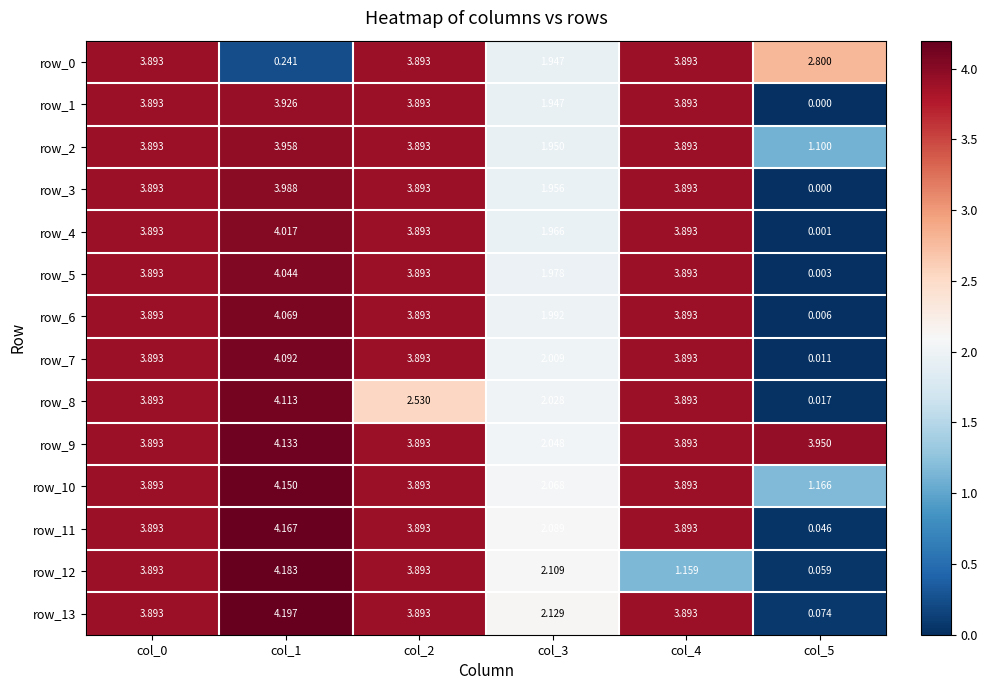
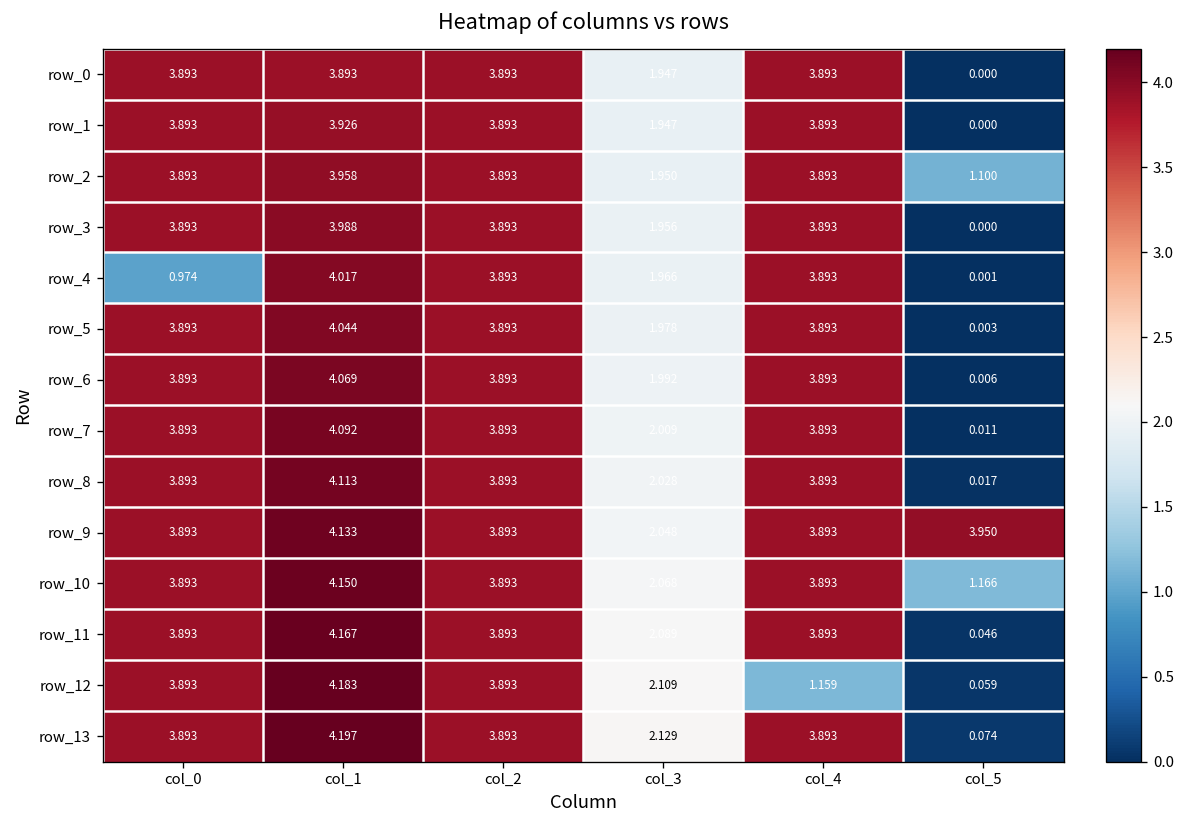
row_0, col_1: 0.241 -> 3.893
row_0, col_5: 2.800 -> 0.000
row_4, col_0: 3.893 -> 0.974
row_8, col_2: 2.530 -> 3.893
